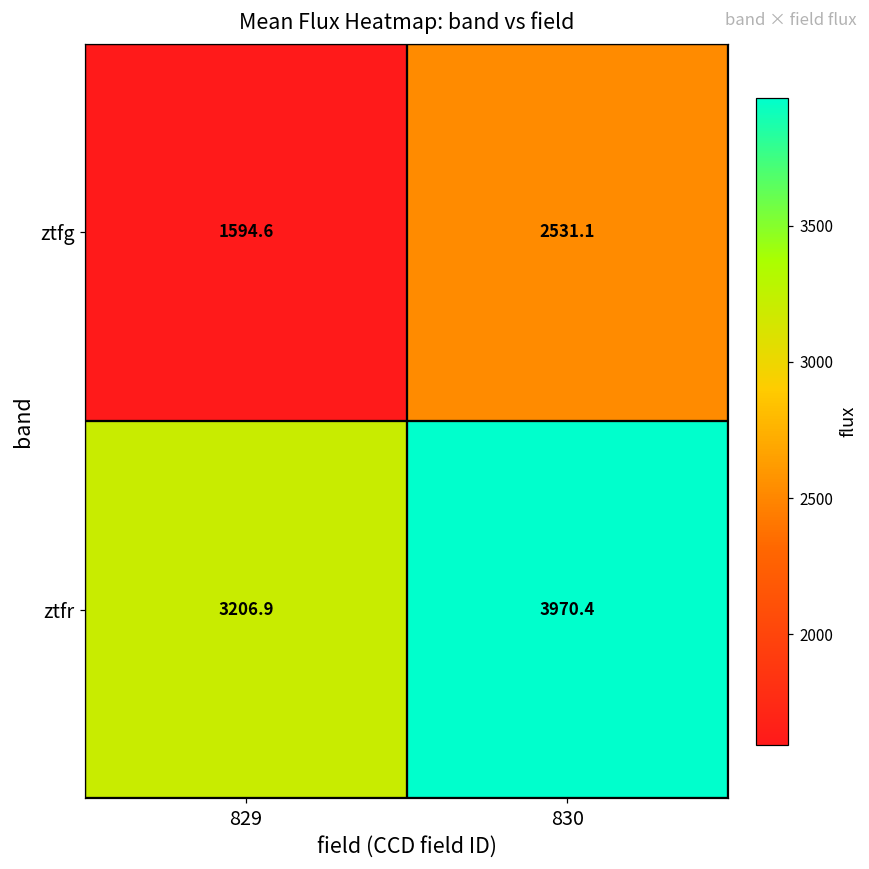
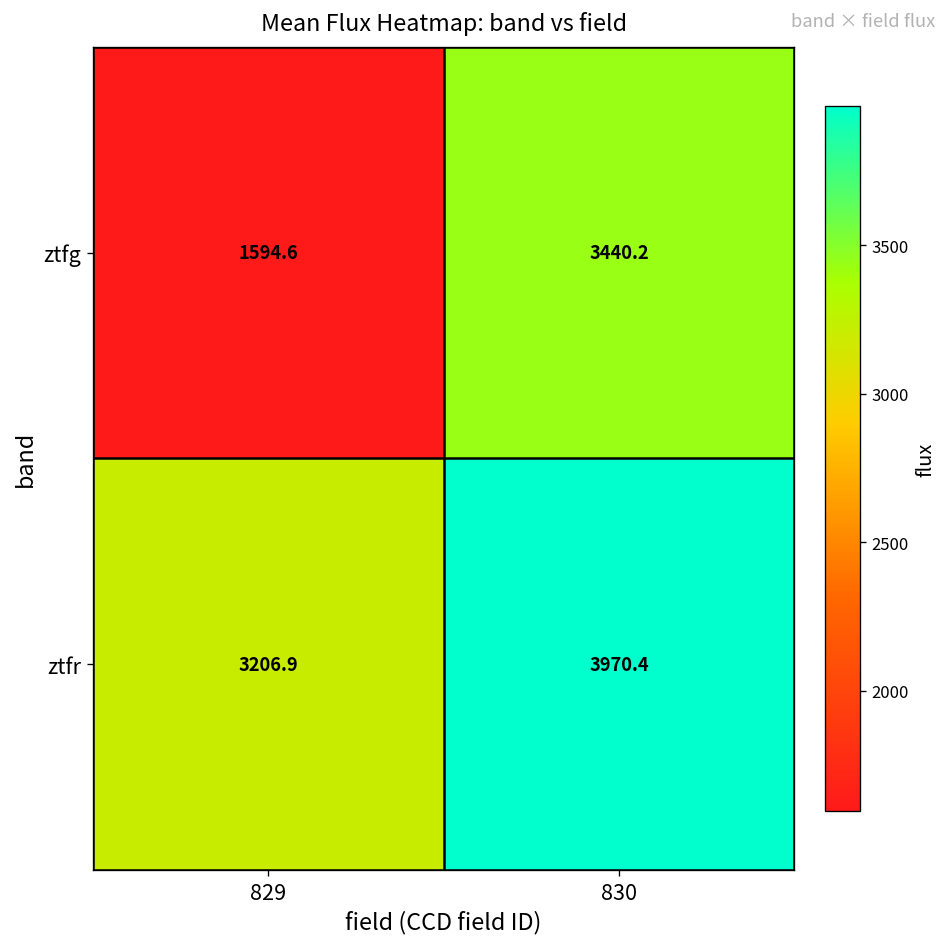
ztfg, 830: 2531.1 -> 3440.2
